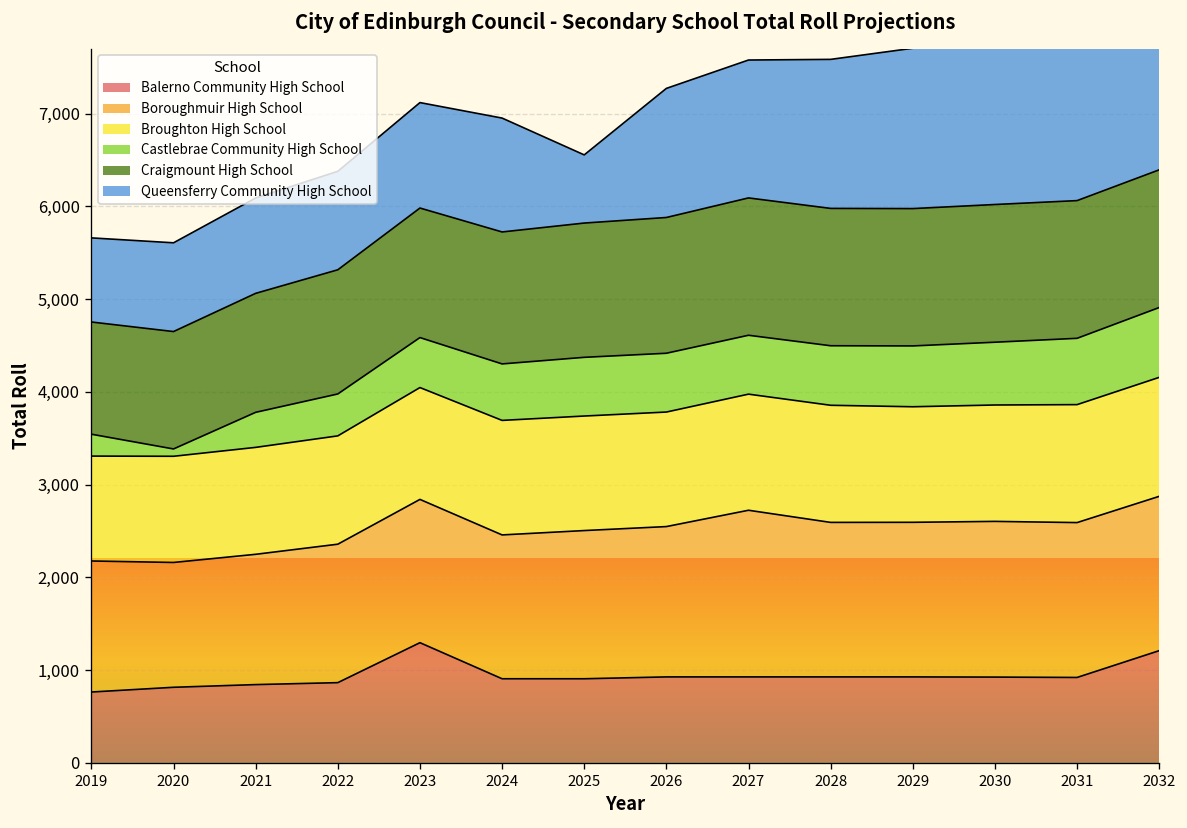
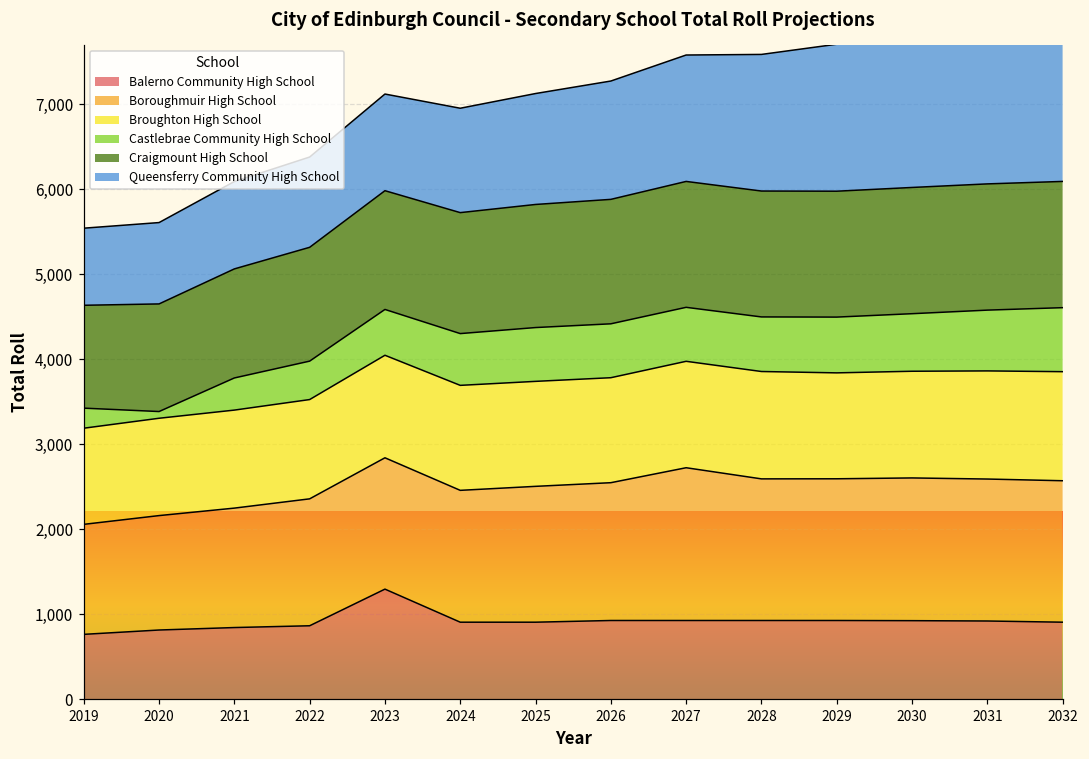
Boroughmuir High School, 2019: 1,400 -> 1,300
Queensferry Community High School, 2025: 700 -> 1,300
Balerno Community High School, 2032: 1,200 -> 900
